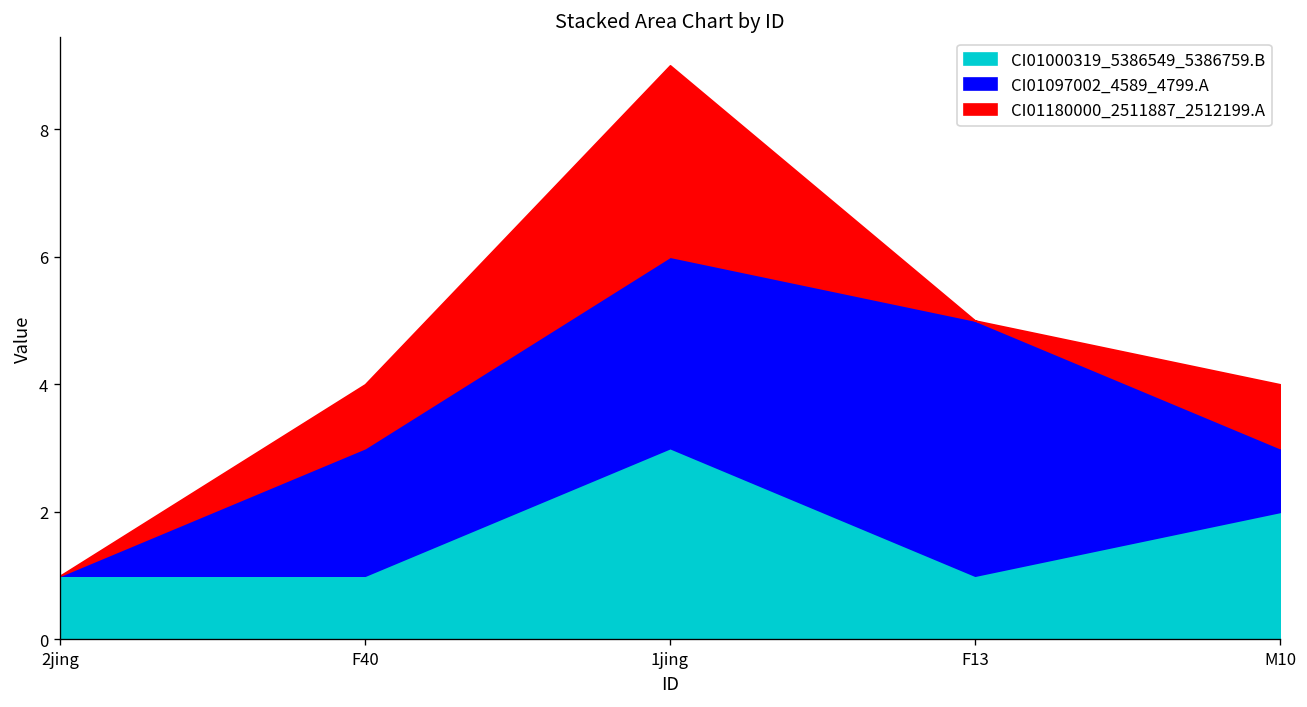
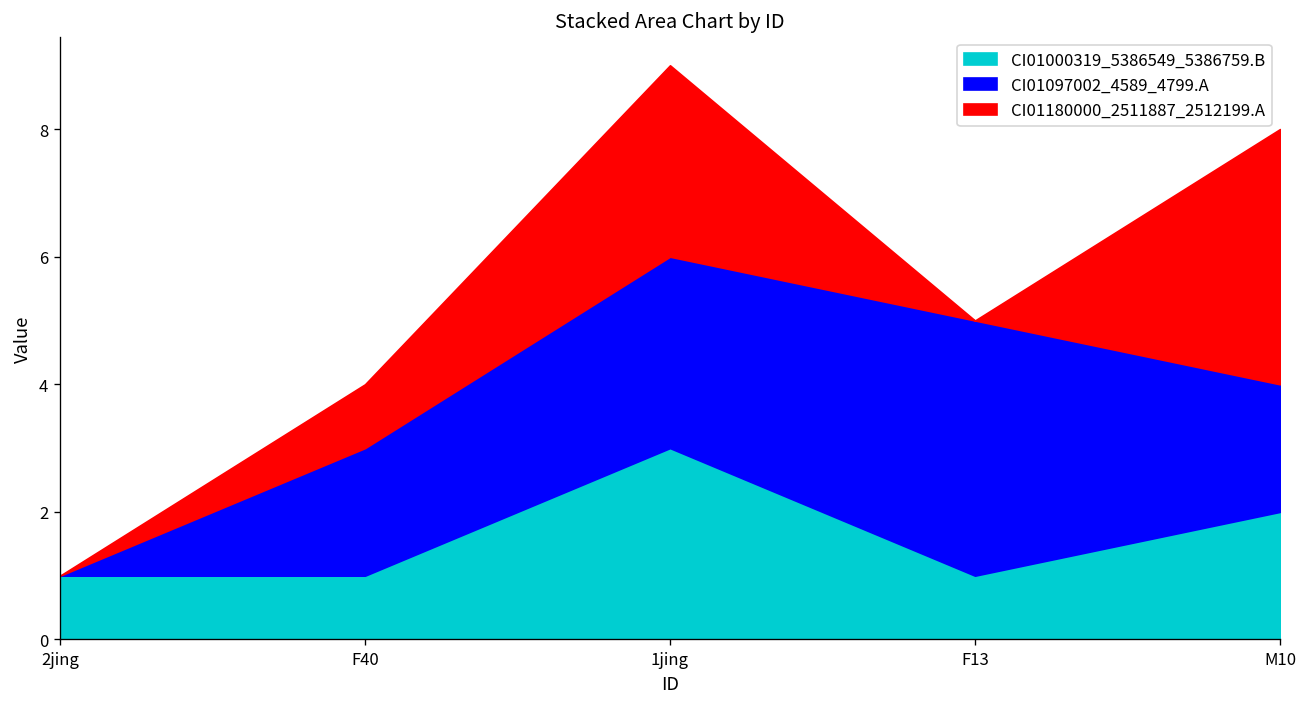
CI01097002_4589_4799.A, M10: 1 -> 2
CI01180000_2511887_2512199.A, M10: 1 -> 4
